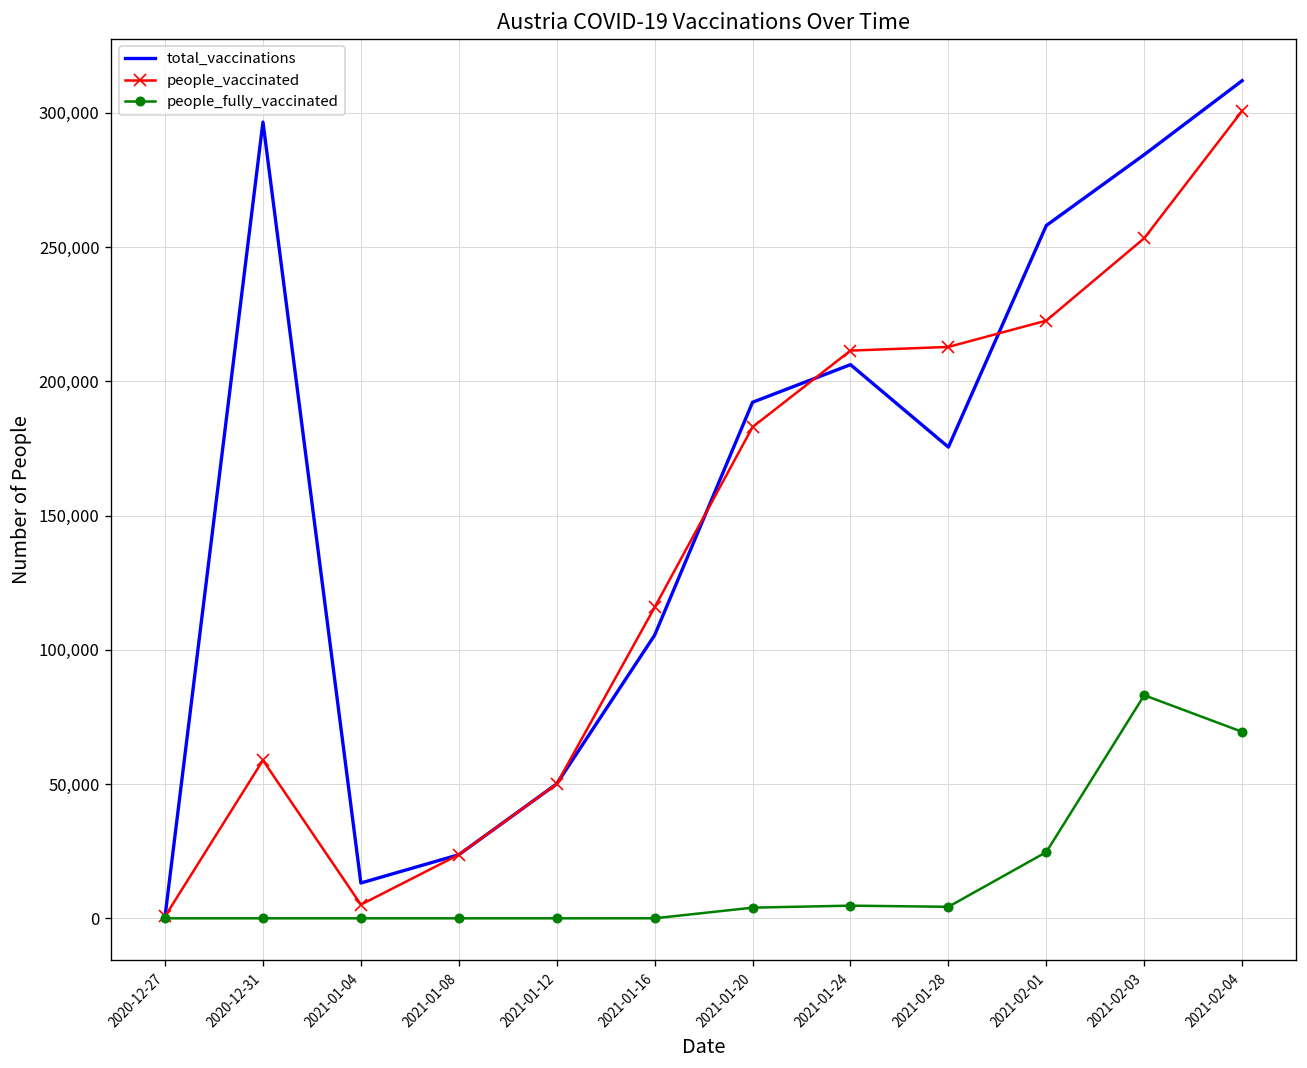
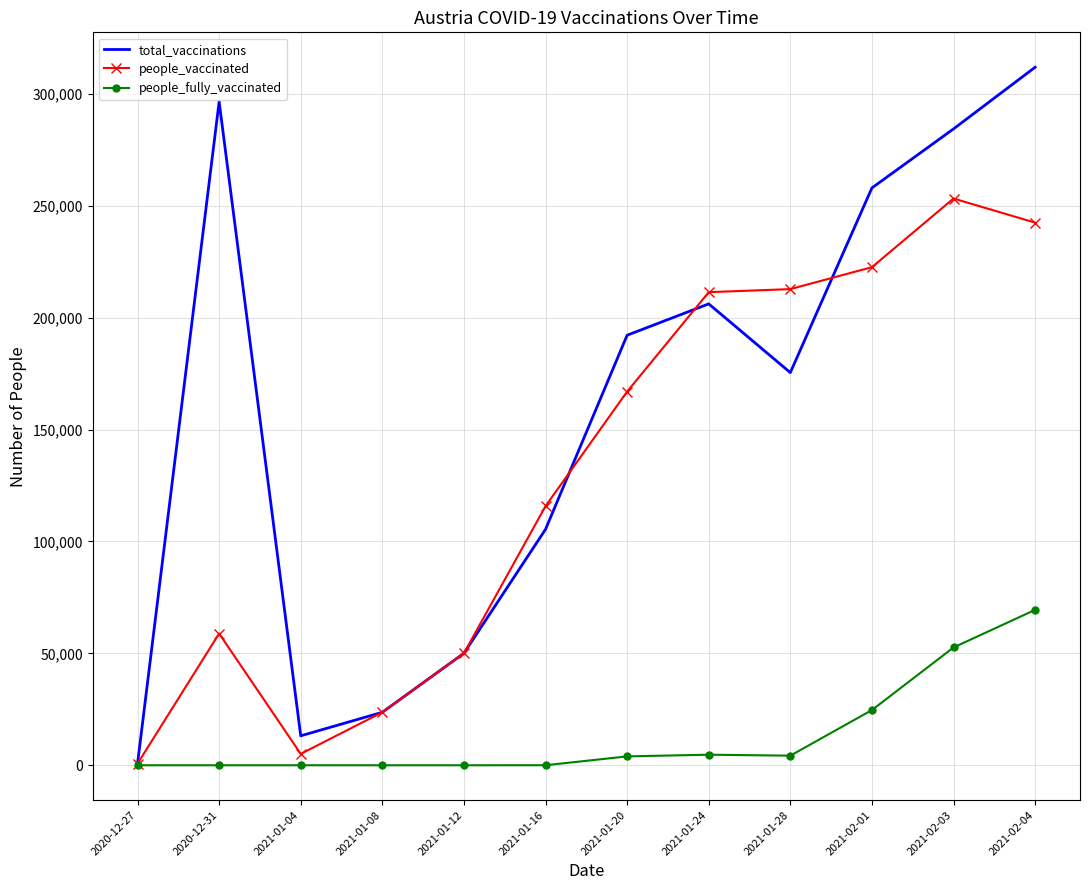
people_vaccinated, 2021-01-20: 183,000 -> 167,000
people_fully_vaccinated, 2021-02-03: 83,000 -> 53,000
people_vaccinated, 2021-02-04: 301,000 -> 242,000
